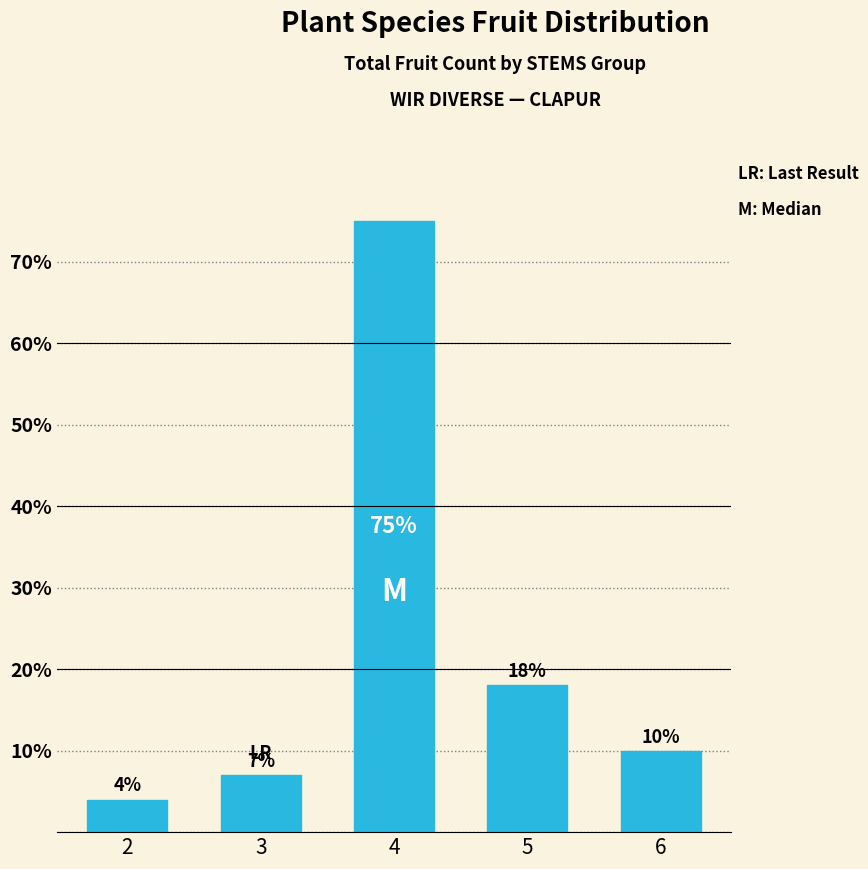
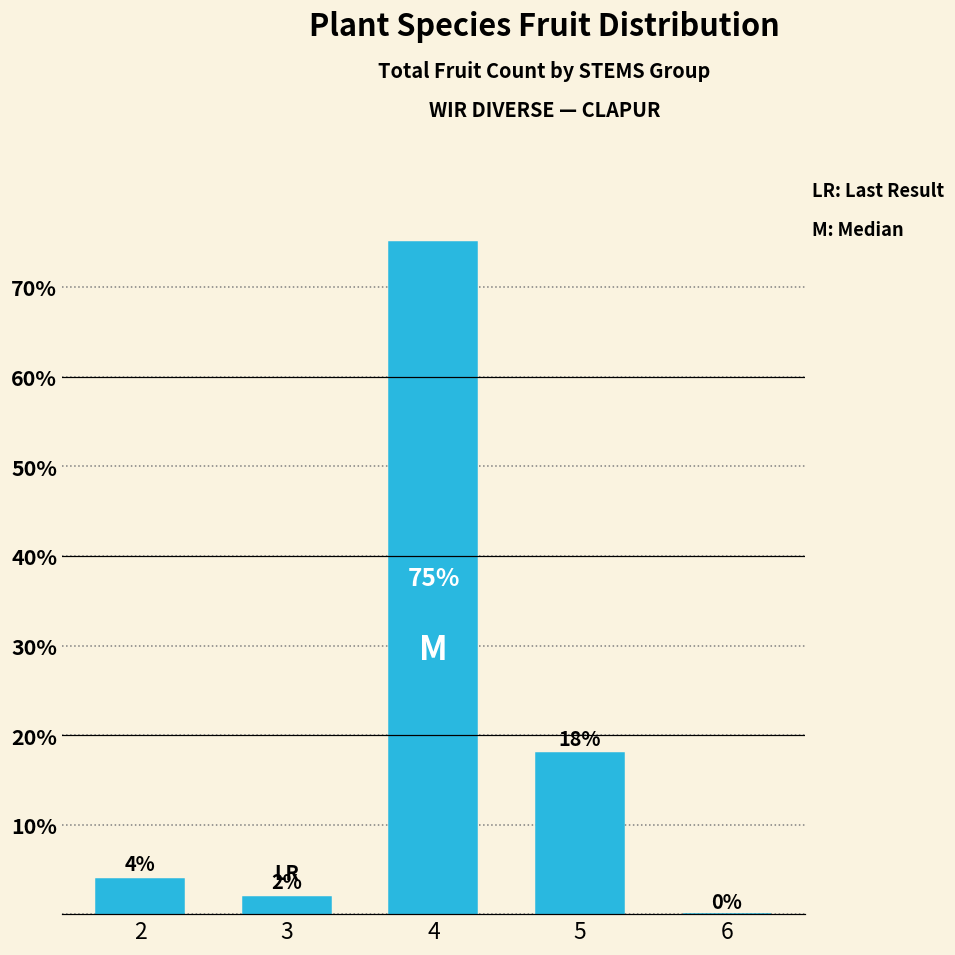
3: 7% -> 2%
6: 10% -> 0%
